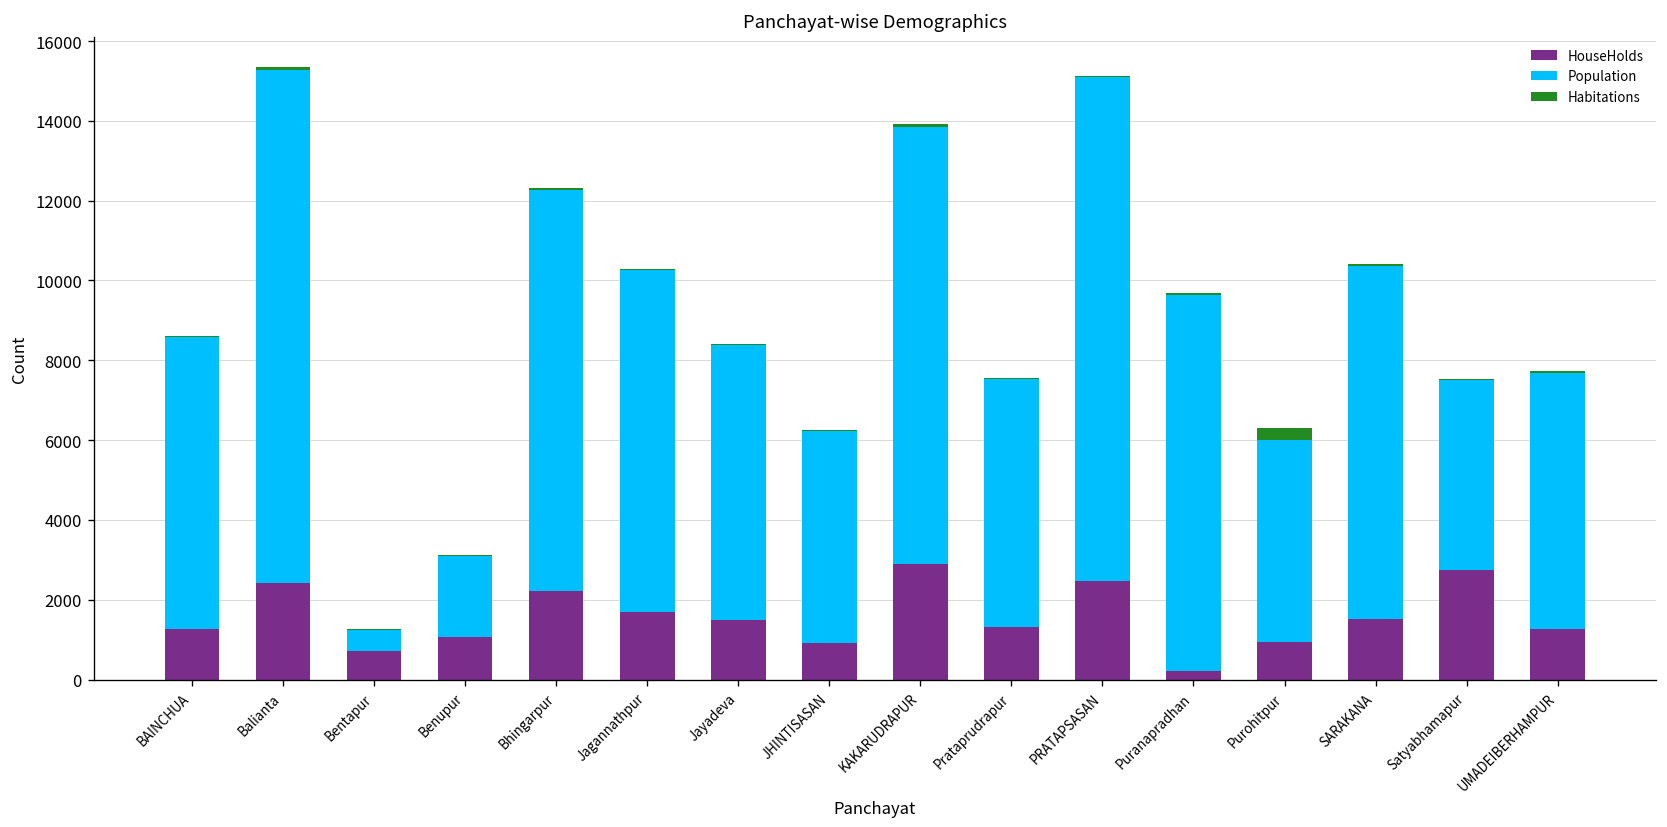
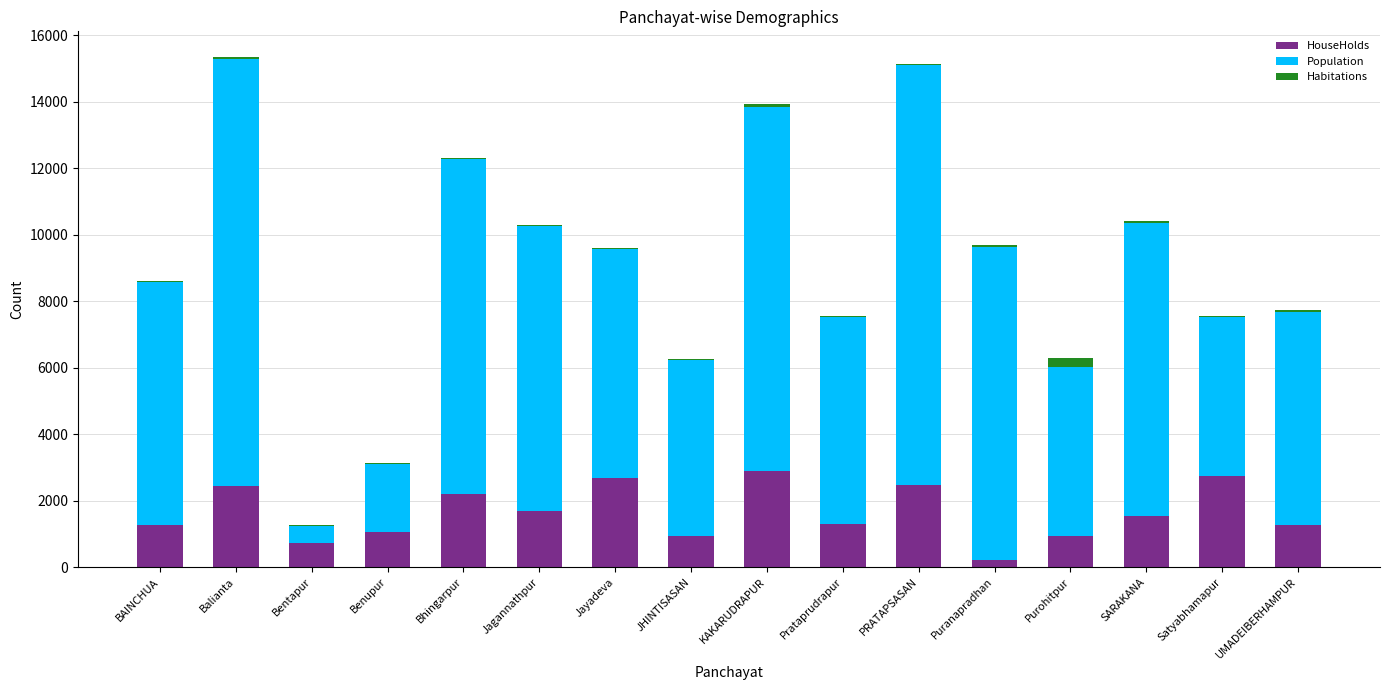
HouseHolds, Jayadeva: 1500 -> 2700
